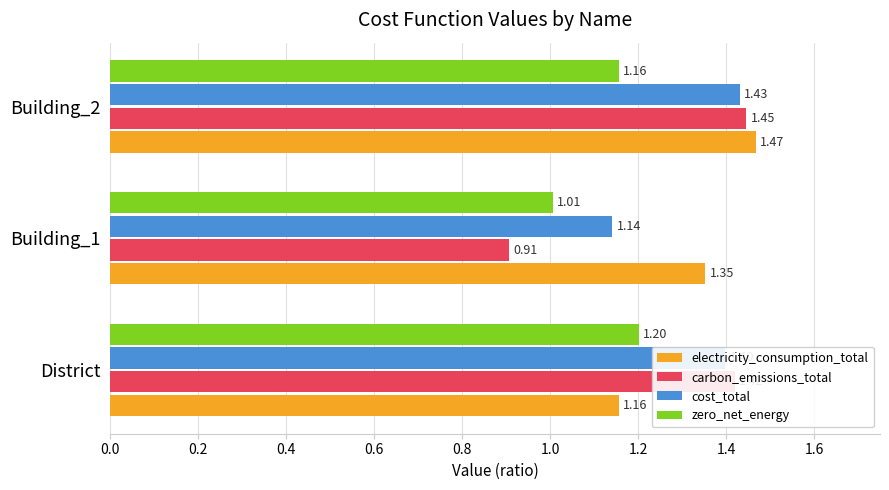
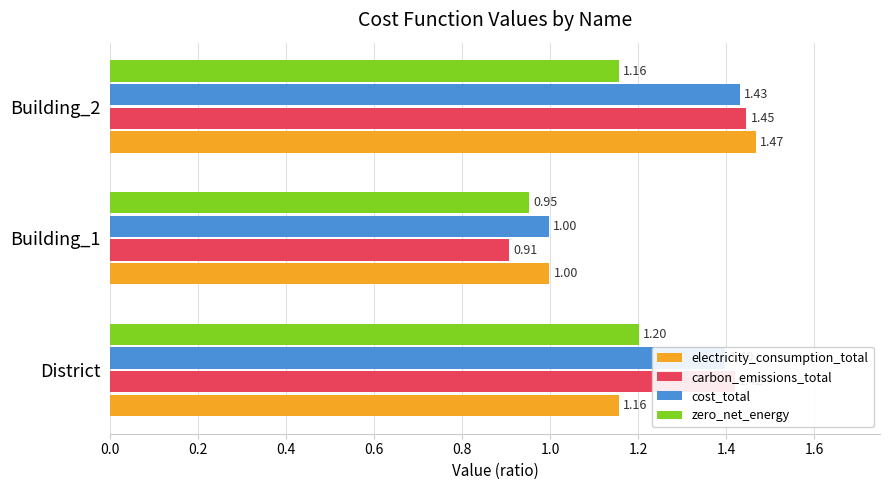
zero_net_energy, Building_1: 1.01 -> 0.95
cost_total, Building_1: 1.14 -> 1.00
electricity_consumption_total, Building_1: 1.35 -> 1.00
